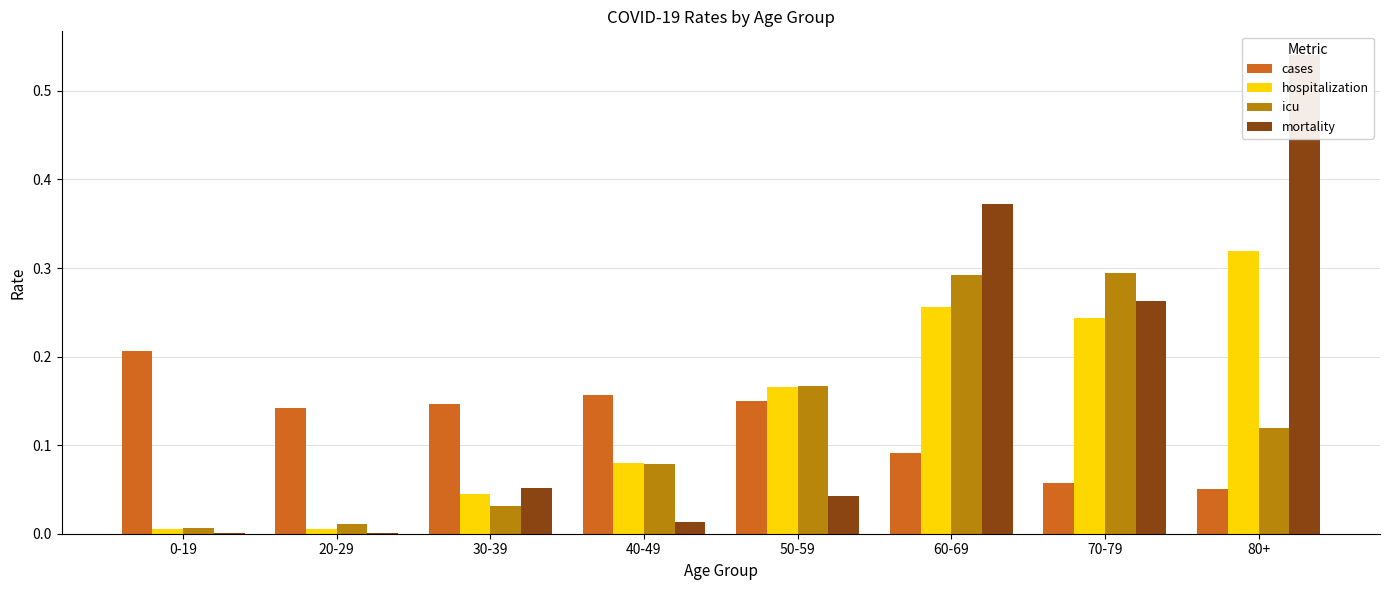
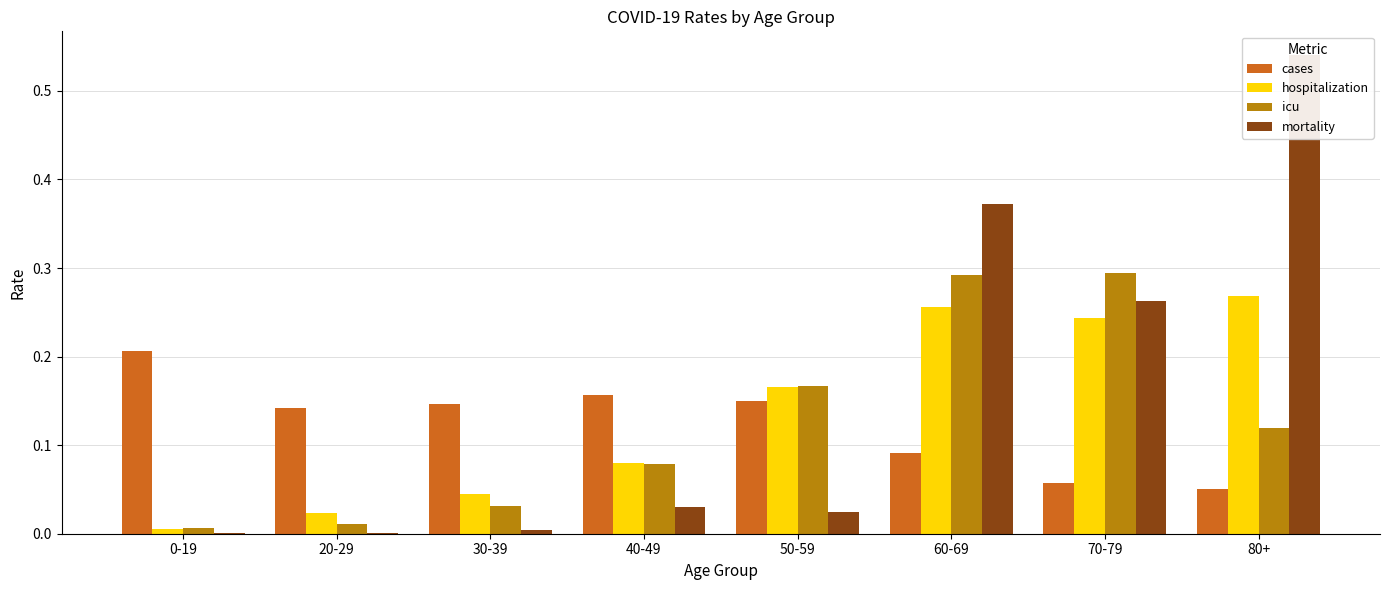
hospitalization, 20-29: 0.01 -> 0.02
mortality, 30-39: 0.05 -> 0.00
mortality, 40-49: 0.01 -> 0.03
mortality, 50-59: 0.04 -> 0.02
hospitalization, 80+: 0.32 -> 0.27
